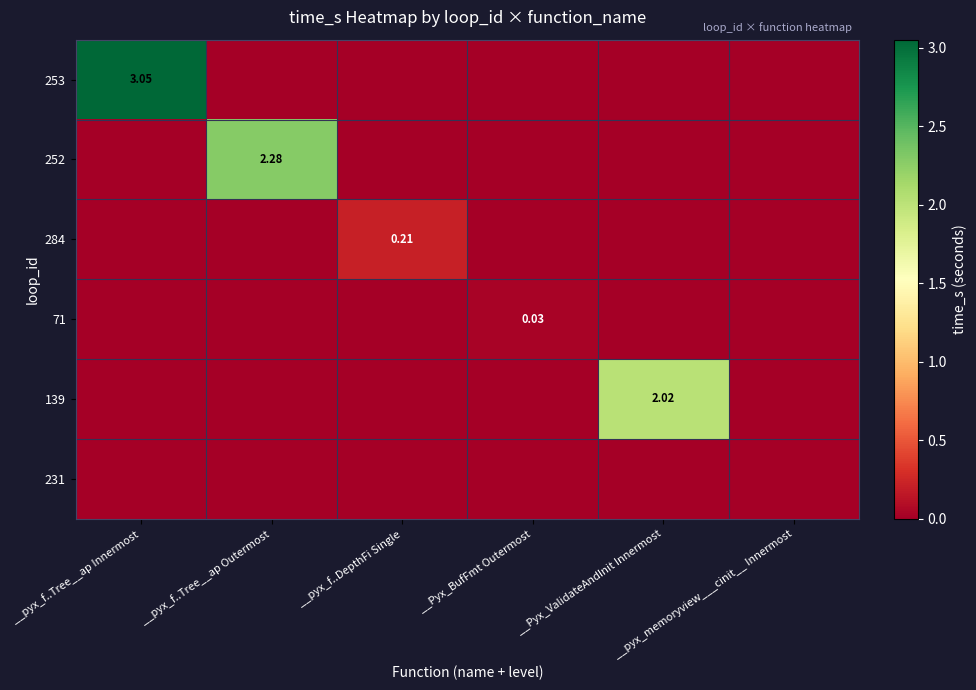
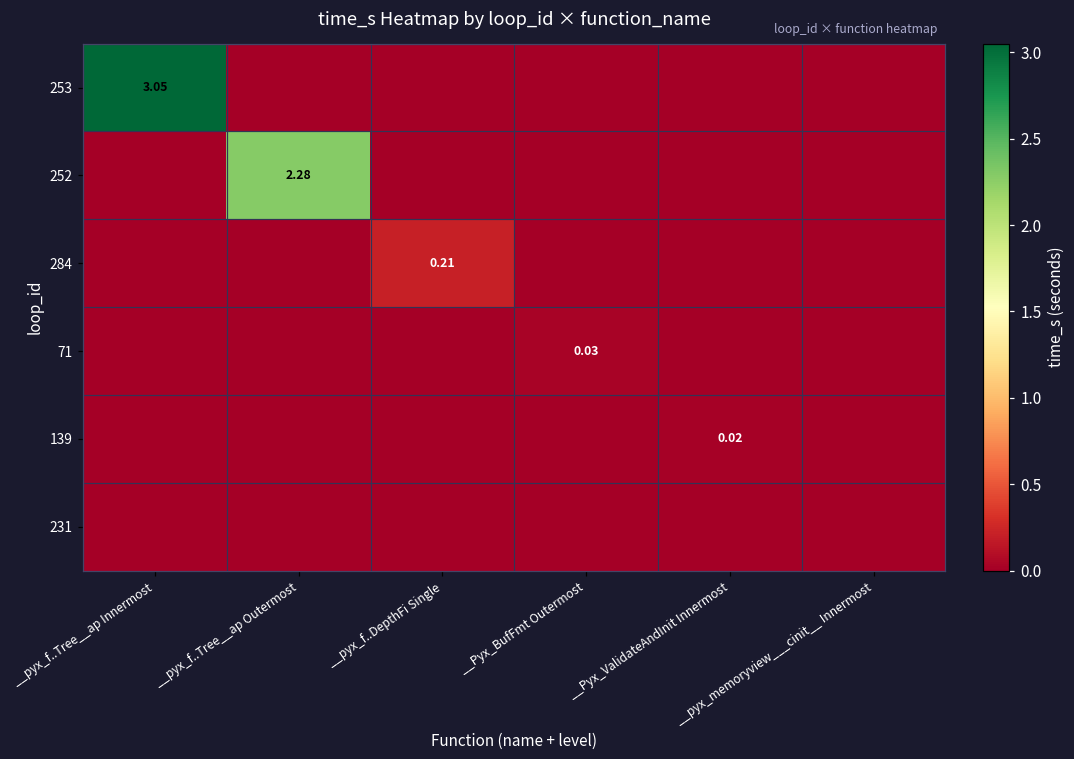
139, __Pyx_ValidateAndInit Innermost: 2.02 -> 0.02
